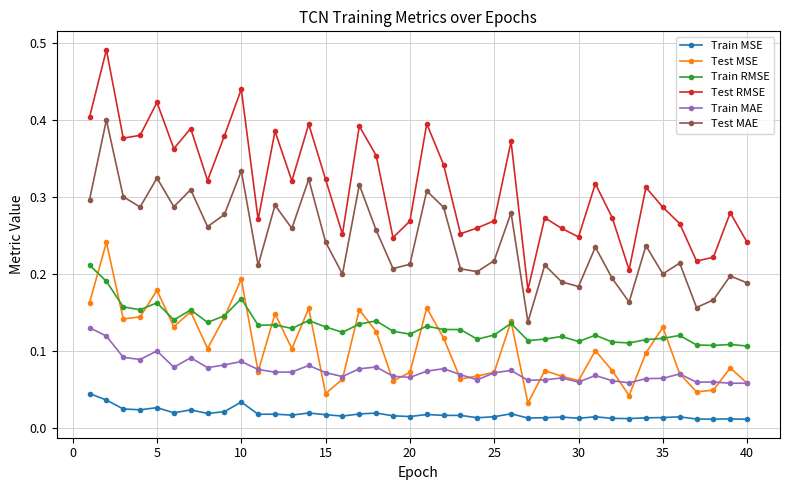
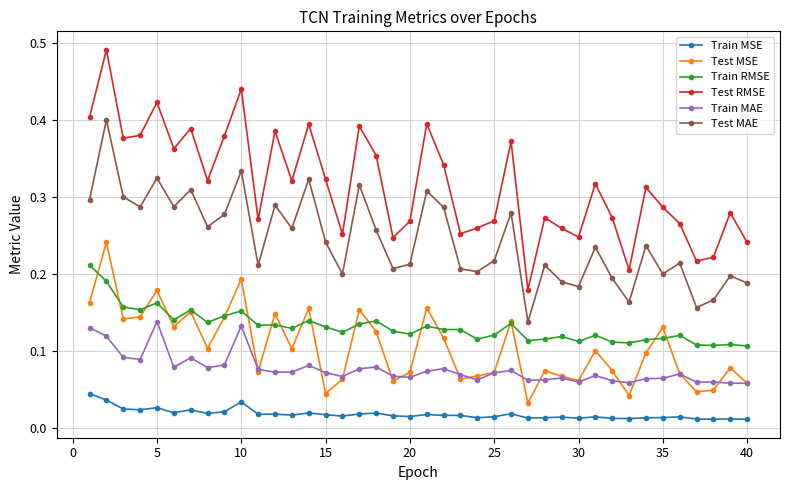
Train MAE, 5: 0.10 -> 0.14
Train RMSE, 10: 0.17 -> 0.15
Train MAE, 10: 0.09 -> 0.13
